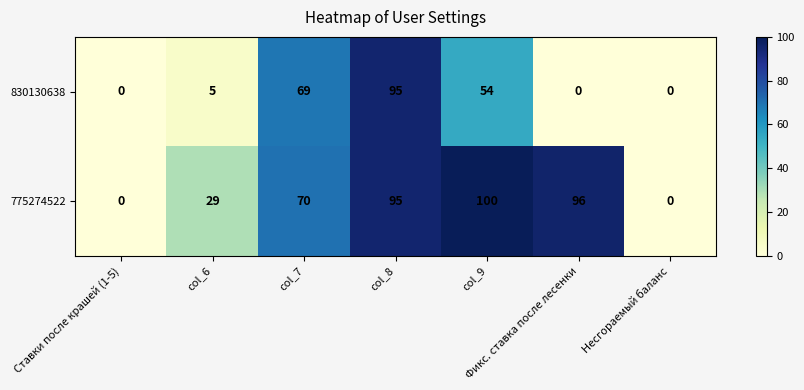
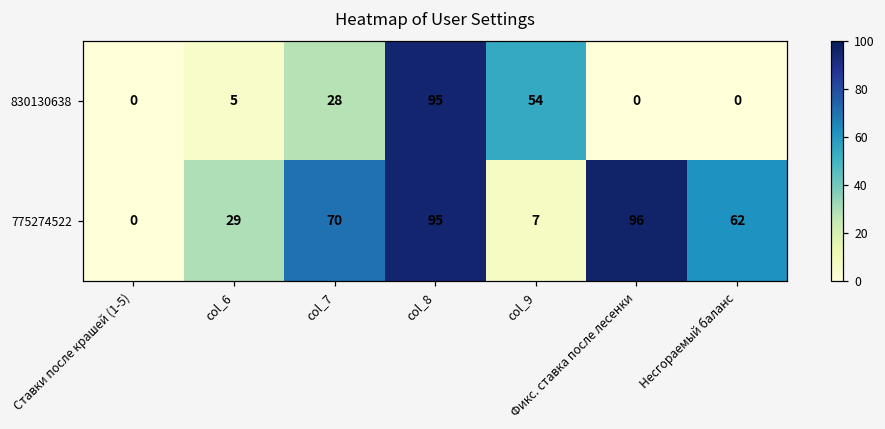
830130638, col_7: 69 -> 28
775274522, col_9: 100 -> 7
775274522, Несгораемый баланс: 0 -> 62
